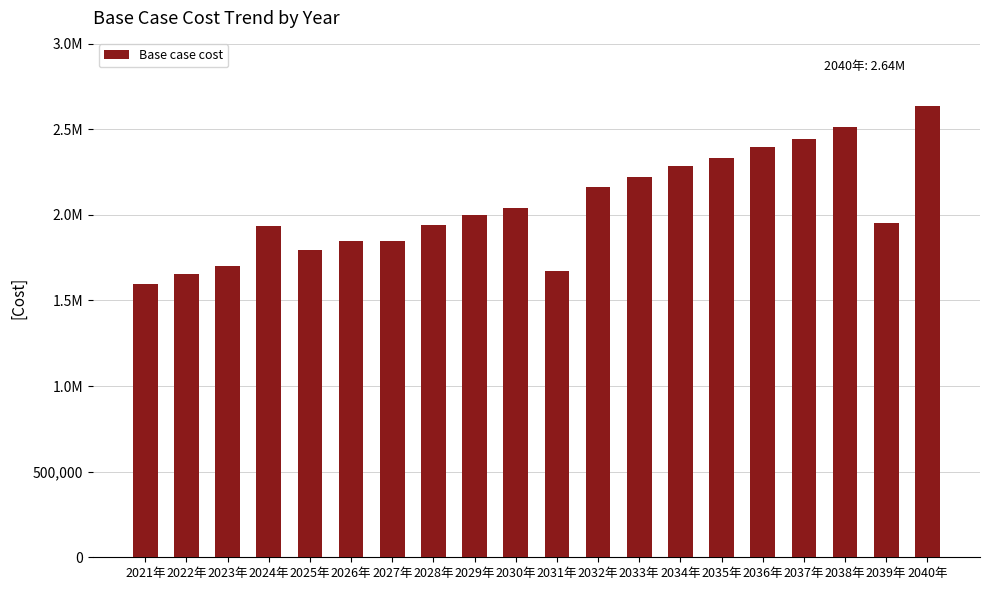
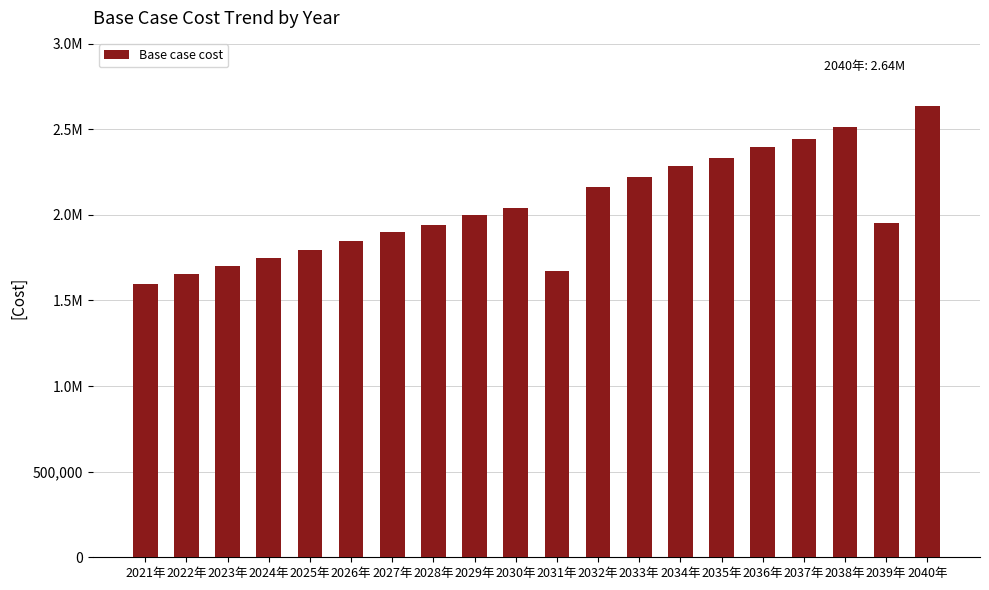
2024年: 1,930,000 -> 1,750,000
2027年: 1,850,000 -> 1,900,000
